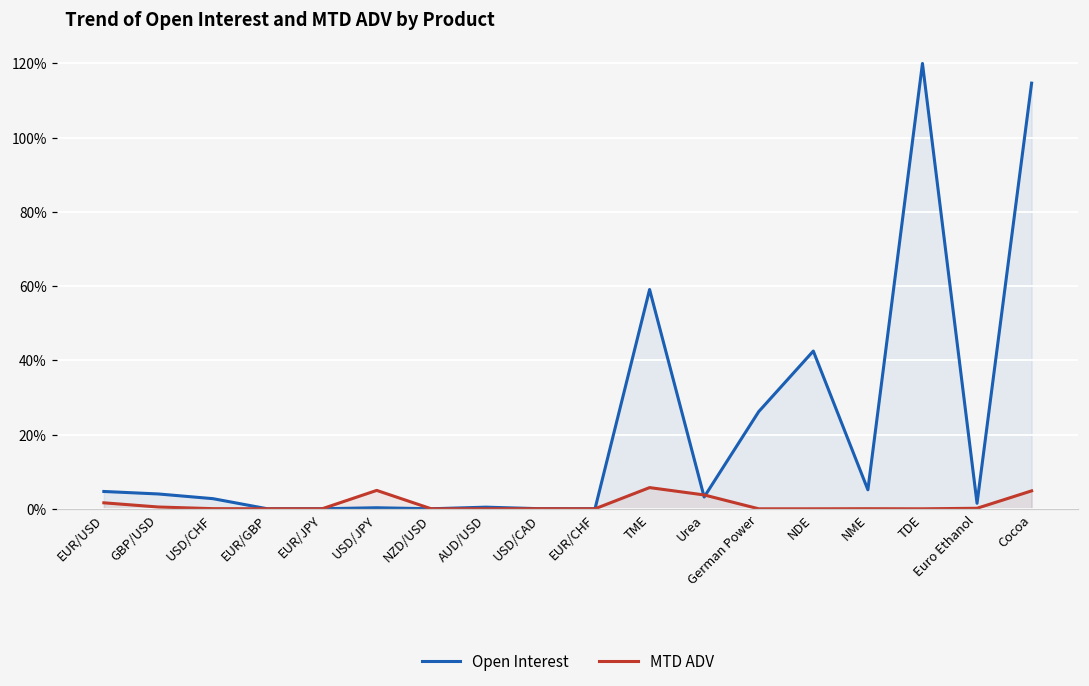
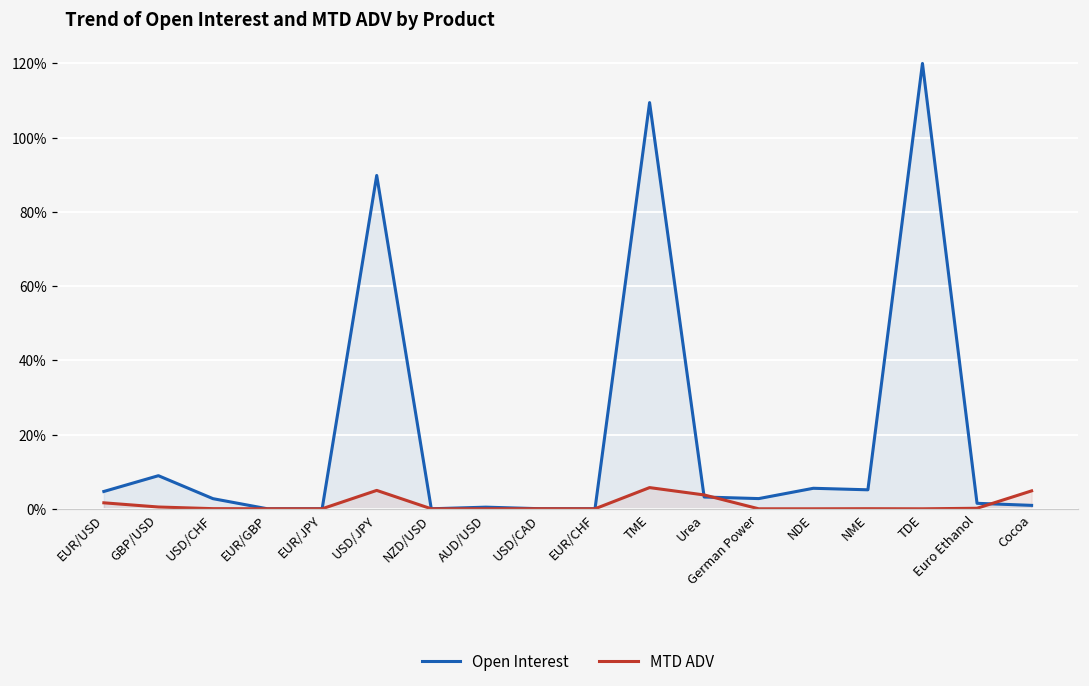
Open Interest, GBP/USD: 4% -> 9%
Open Interest, USD/JPY: 0% -> 90%
Open Interest, TME: 59% -> 109%
Open Interest, German Power: 26% -> 3%
Open Interest, NDE: 43% -> 6%
Open Interest, Cocoa: 115% -> 1%
